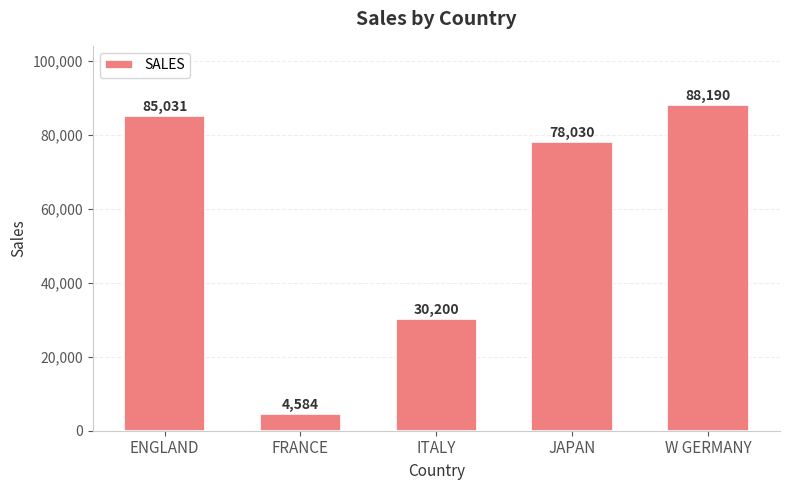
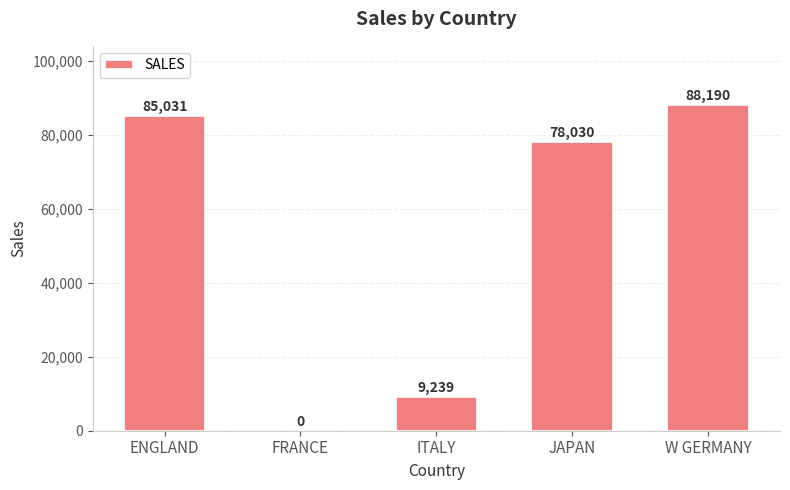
FRANCE: 4,584 -> 0
ITALY: 30,200 -> 9,239
